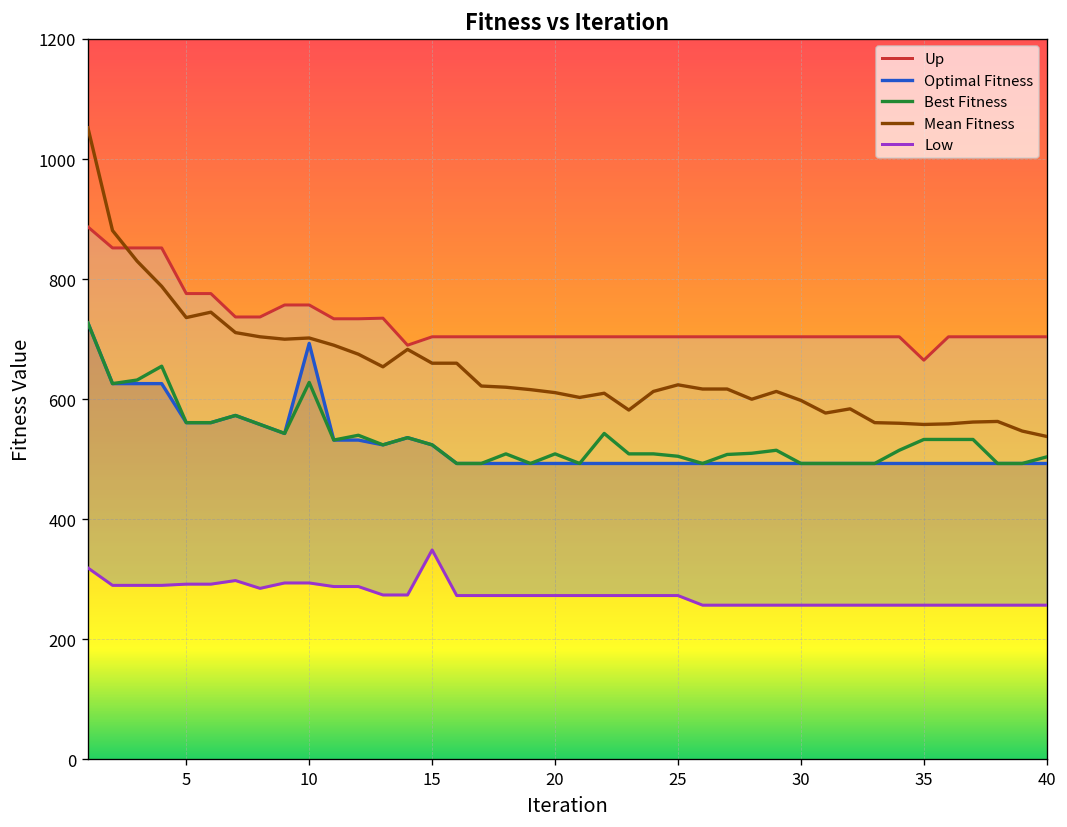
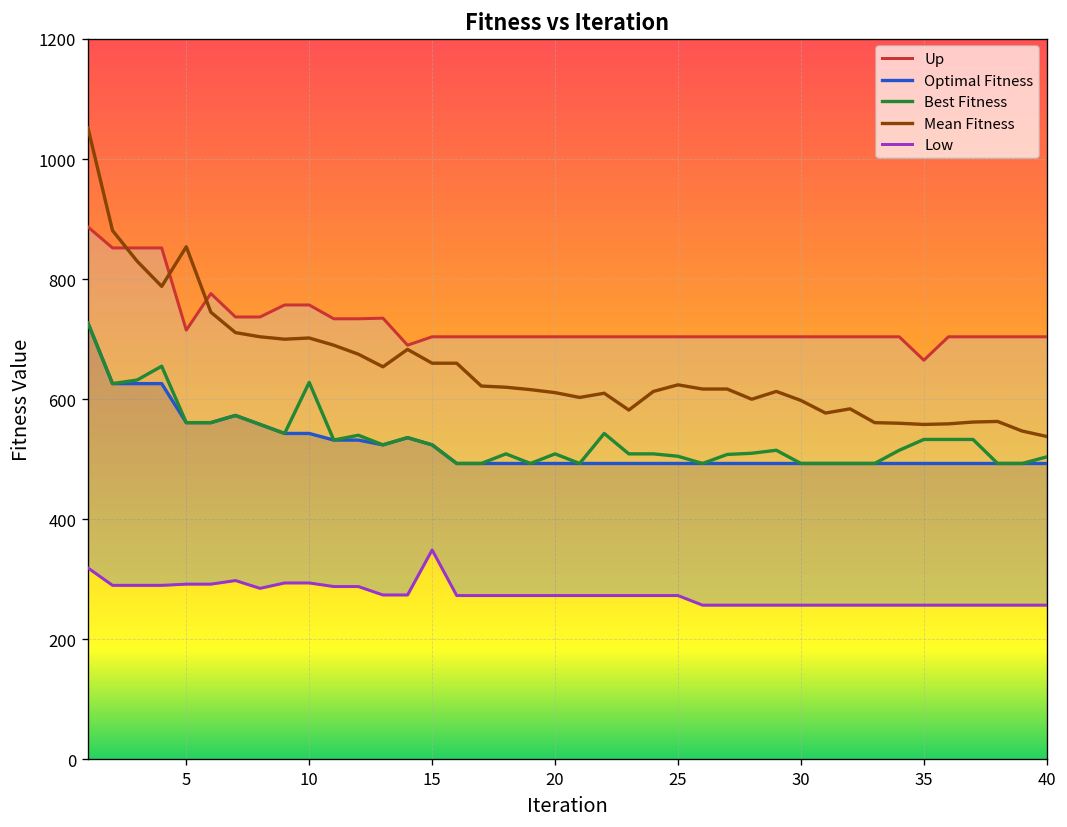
Up, 5: 780 -> 720
Mean Fitness, 5: 740 -> 850
Optimal Fitness, 10: 690 -> 540
